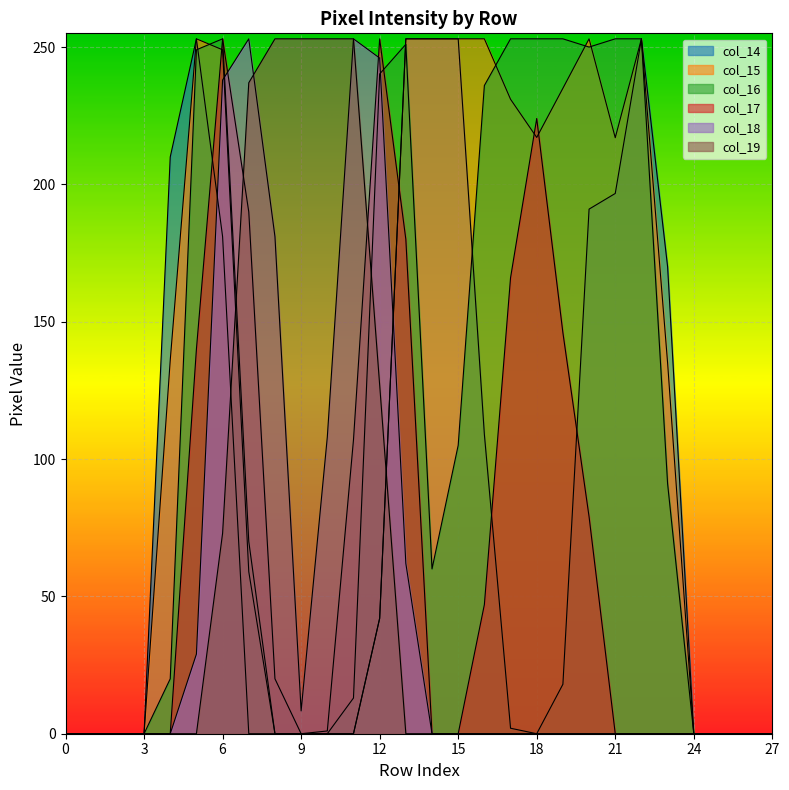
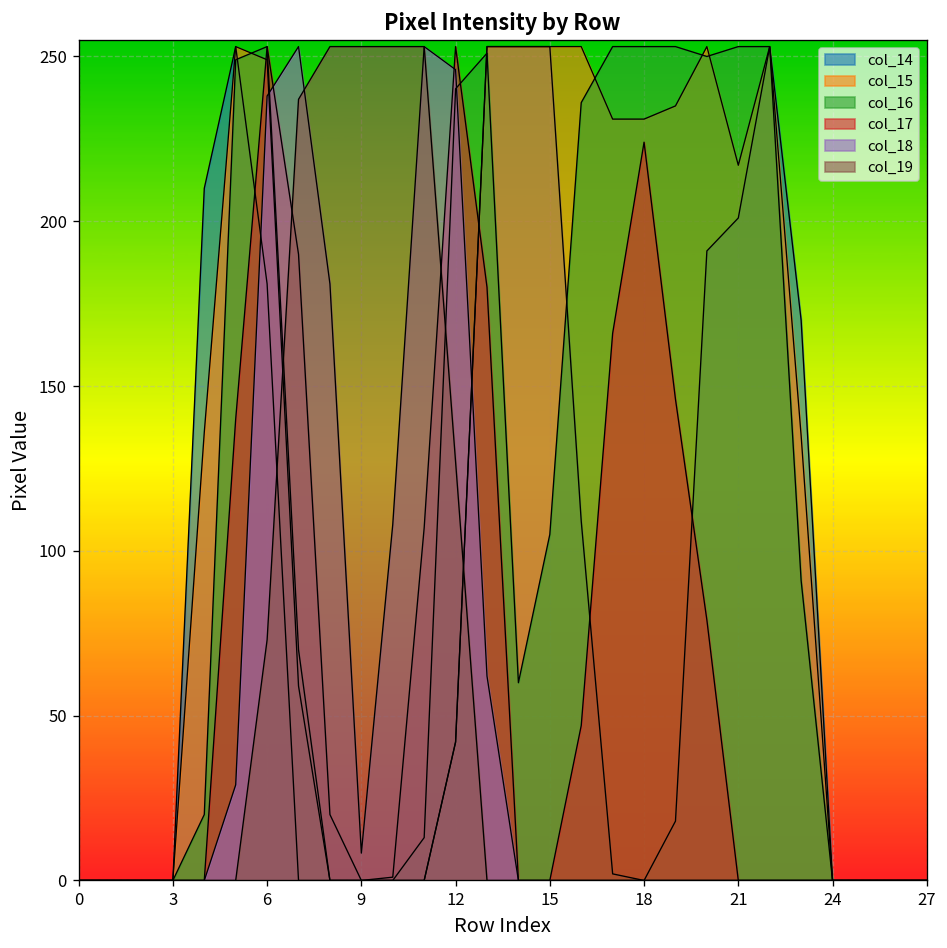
col_15, 18: 217 -> 231
col_14, 21: 197 -> 201
